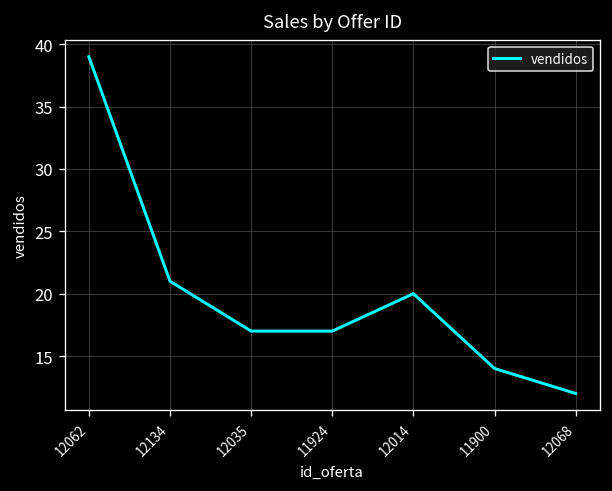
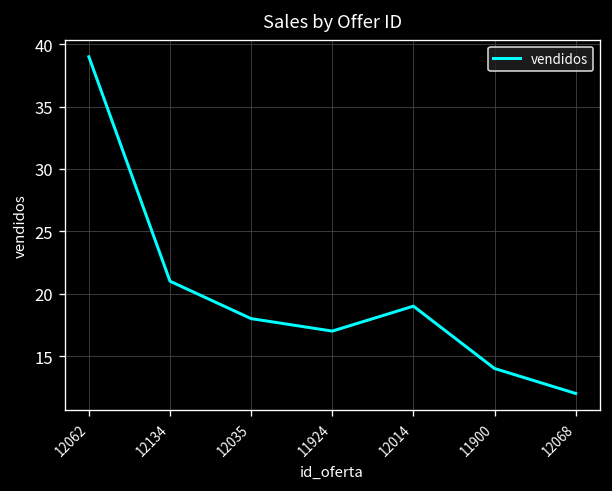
12035: 17 -> 18
12014: 20 -> 19
